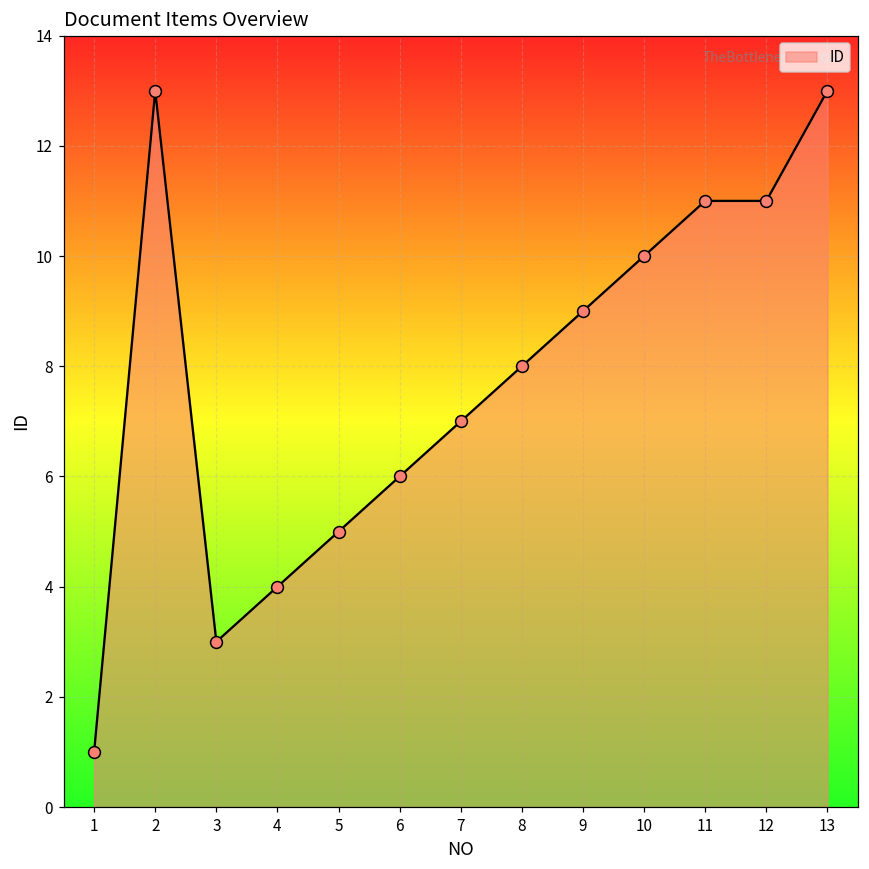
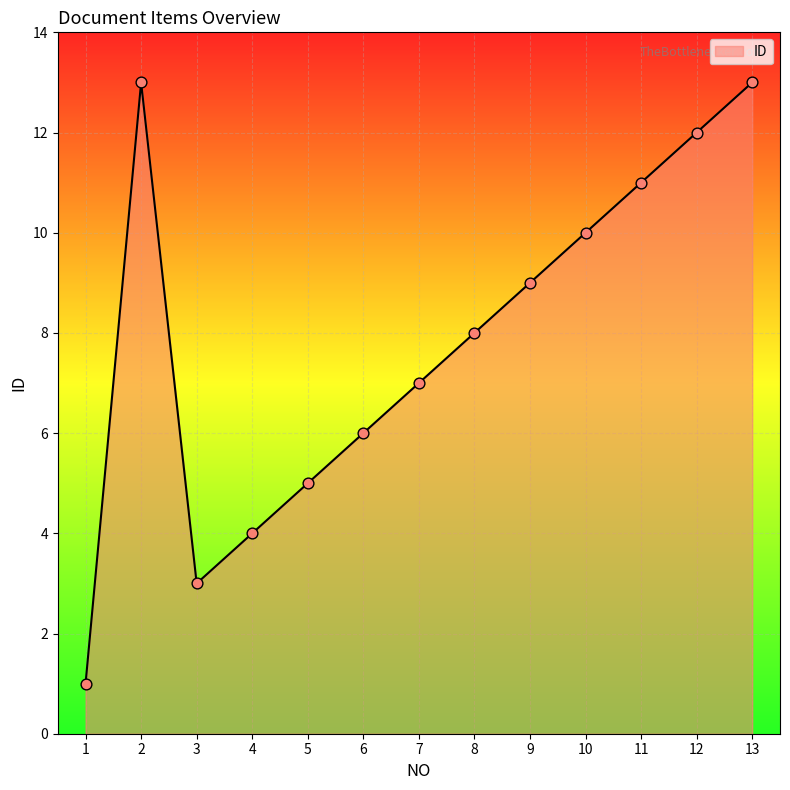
12: 11 -> 12
